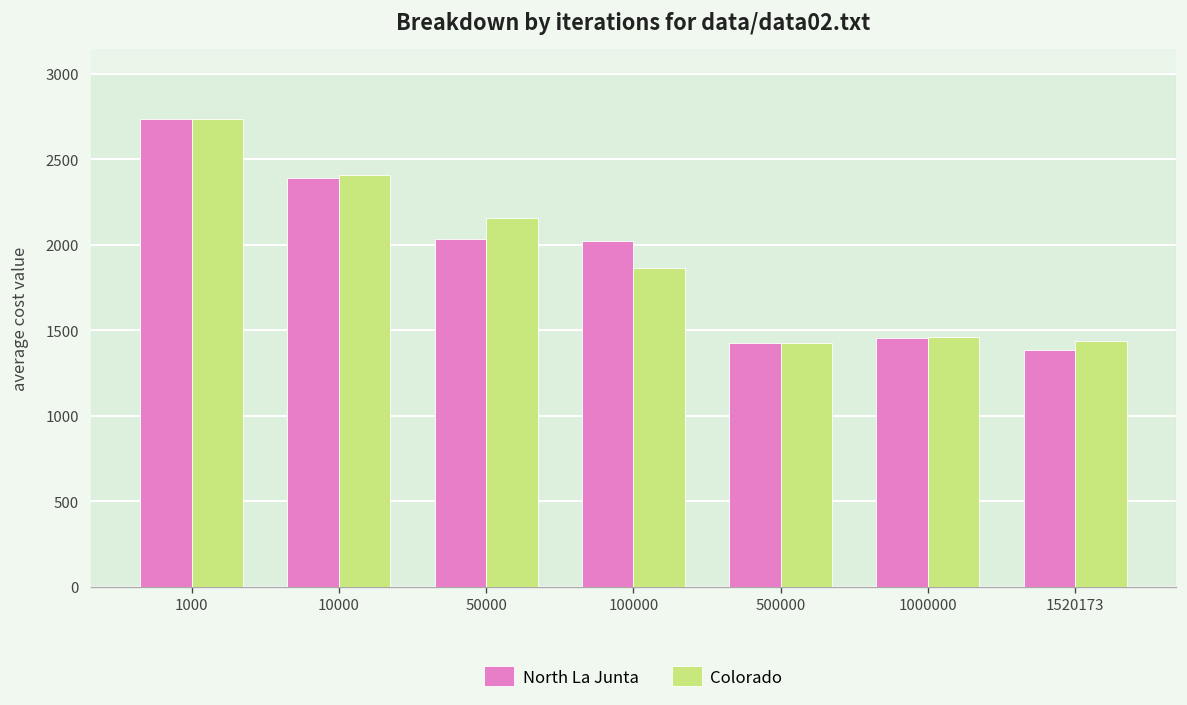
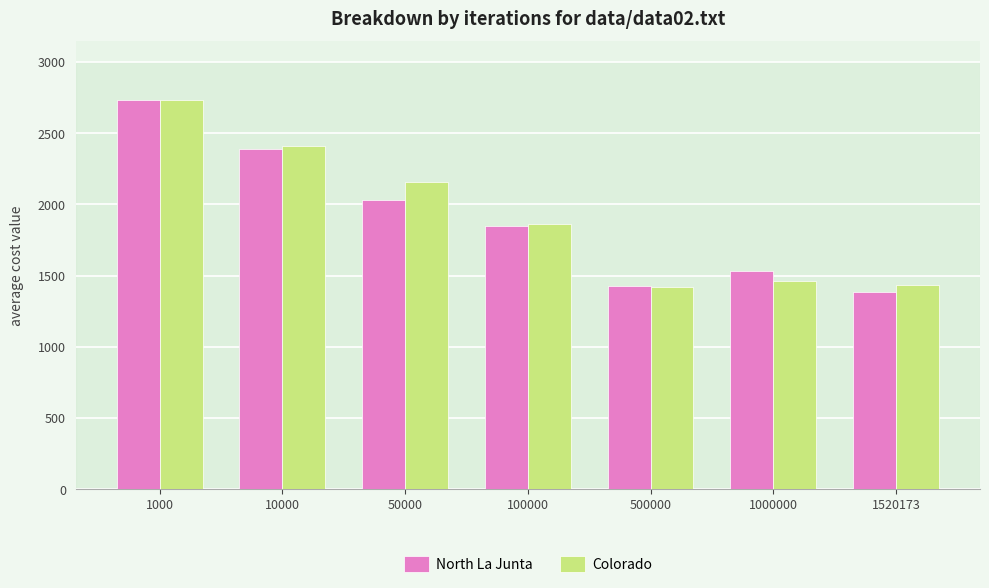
North La Junta, 100000: 2020 -> 1850
North La Junta, 1000000: 1460 -> 1530
